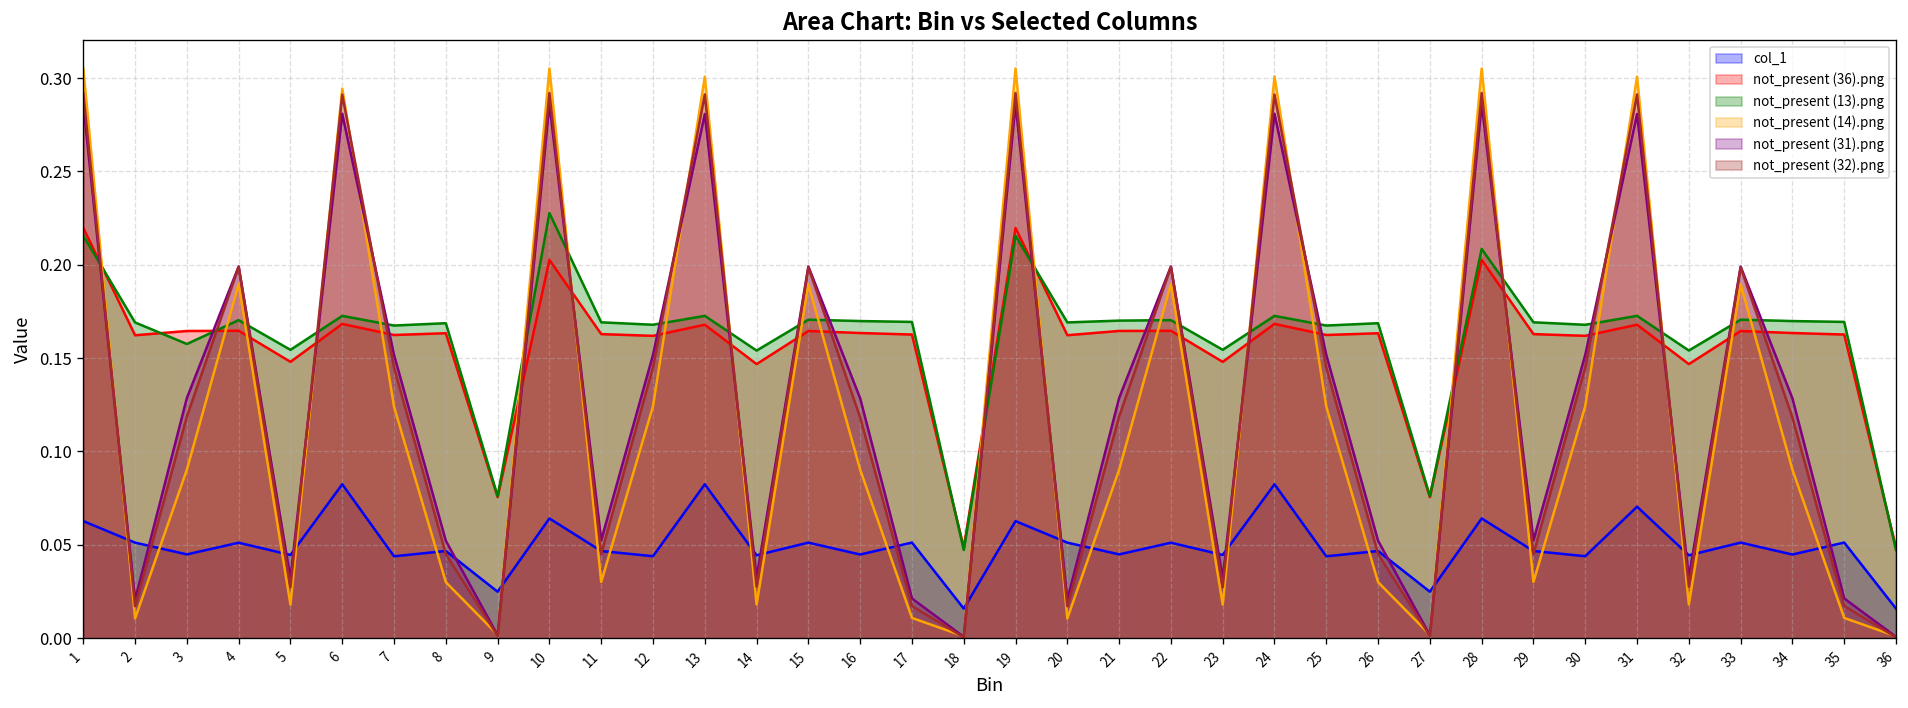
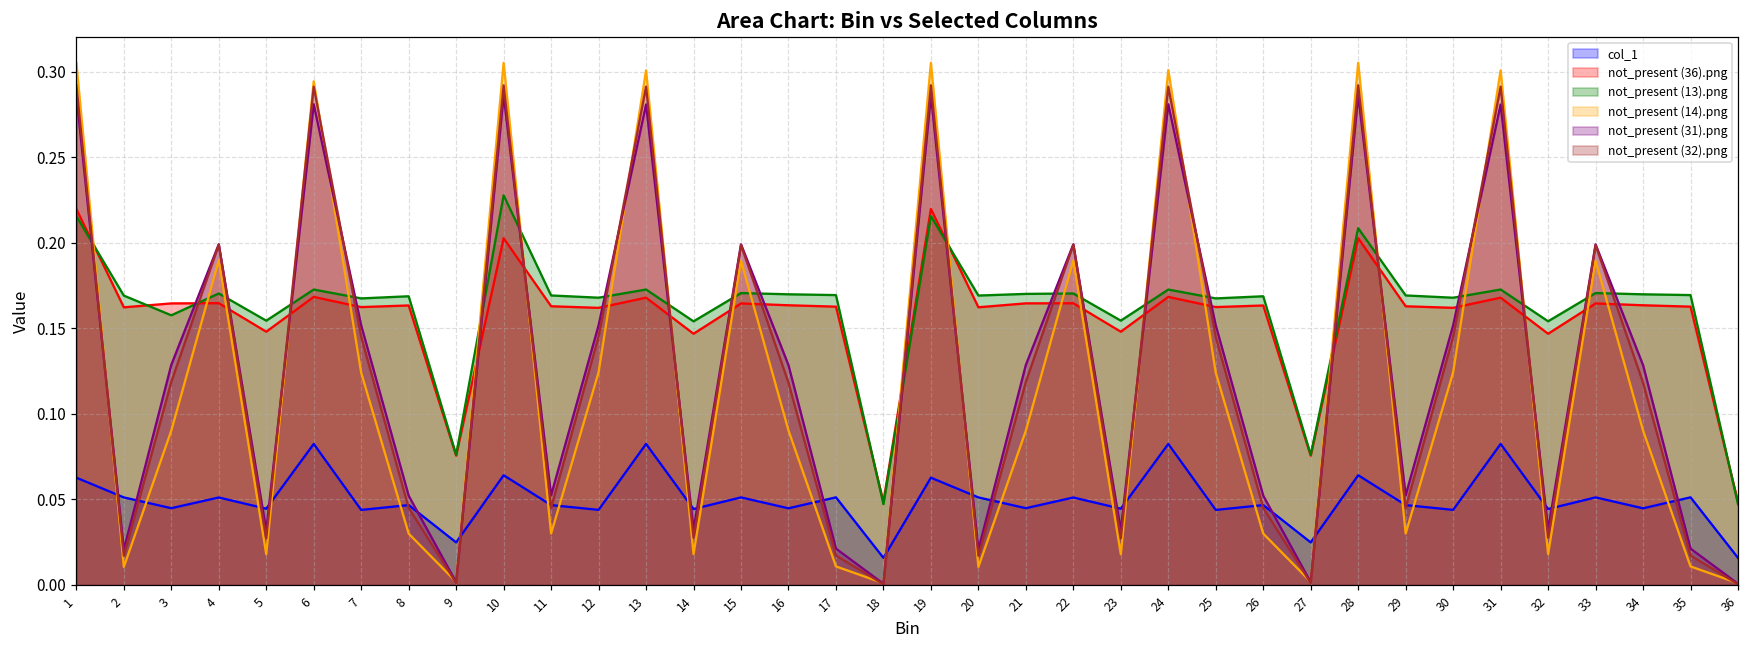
col_1, 31: 0.070 -> 0.082
